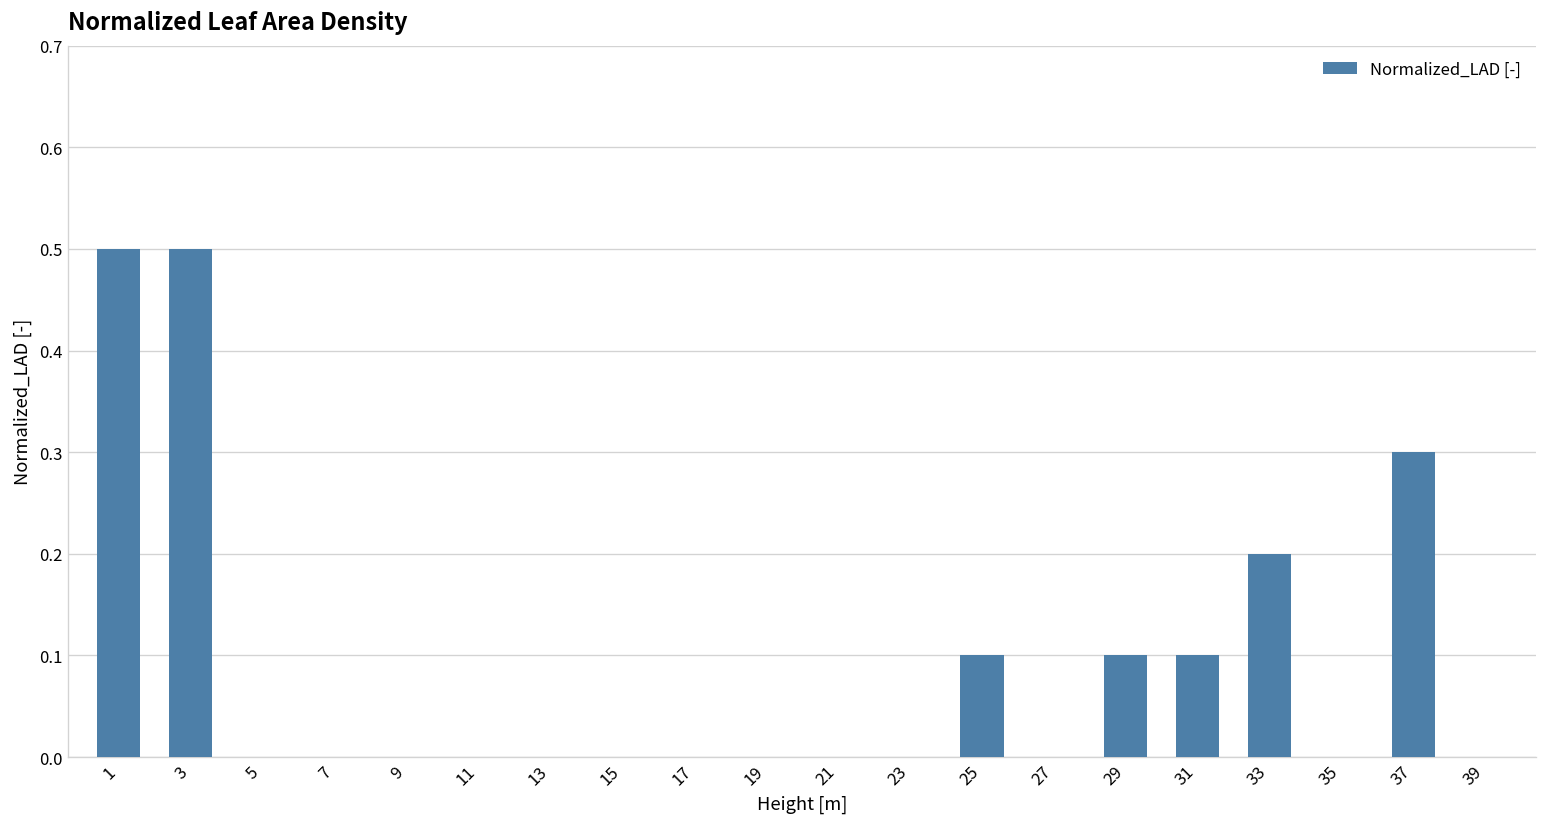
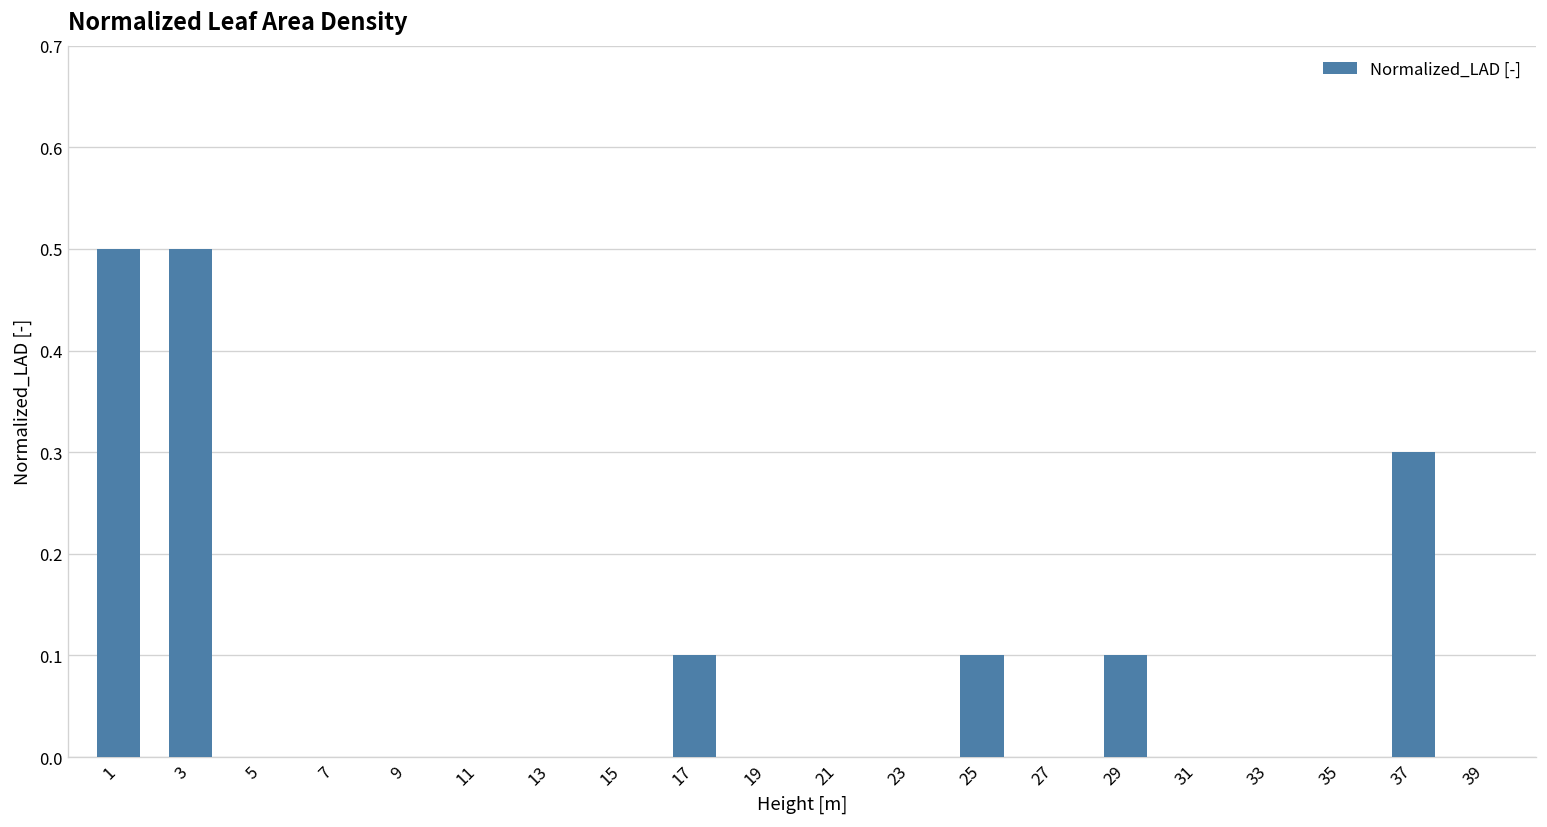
17: 0.0 -> 0.1
31: 0.1 -> 0.0
33: 0.2 -> 0.0
